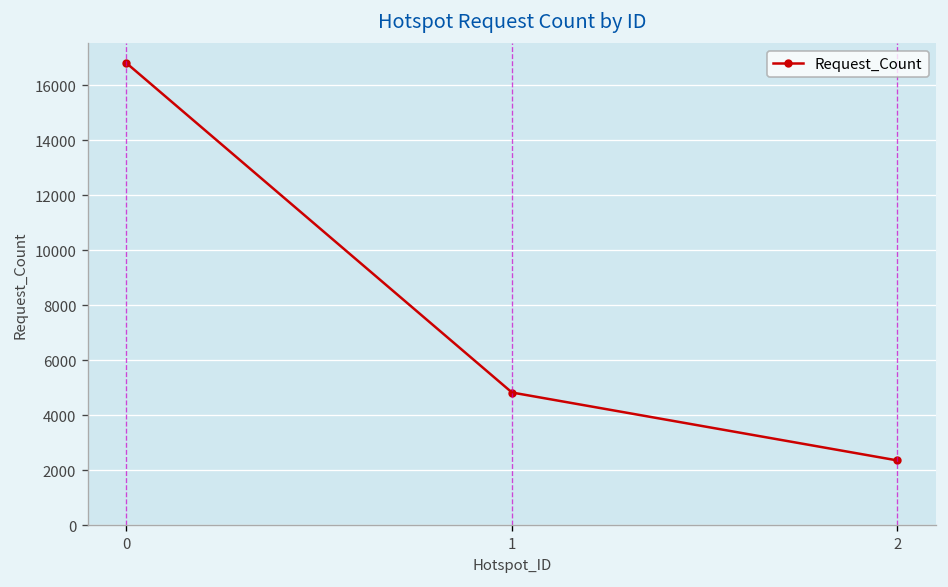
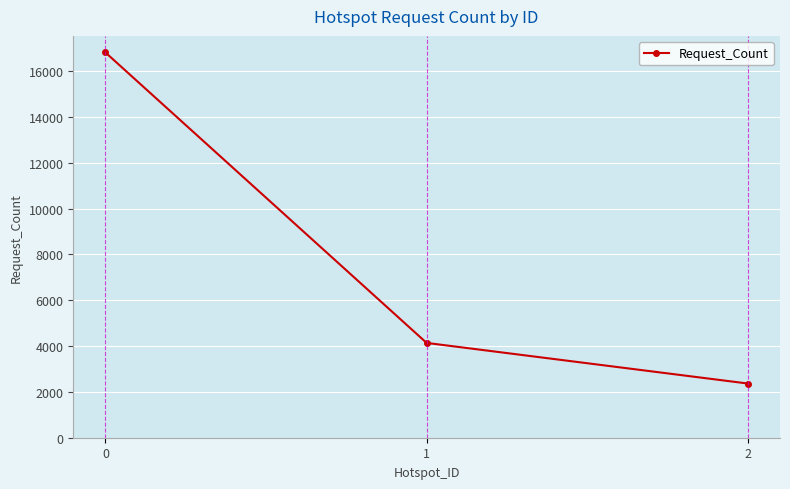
1: 4800 -> 4100
